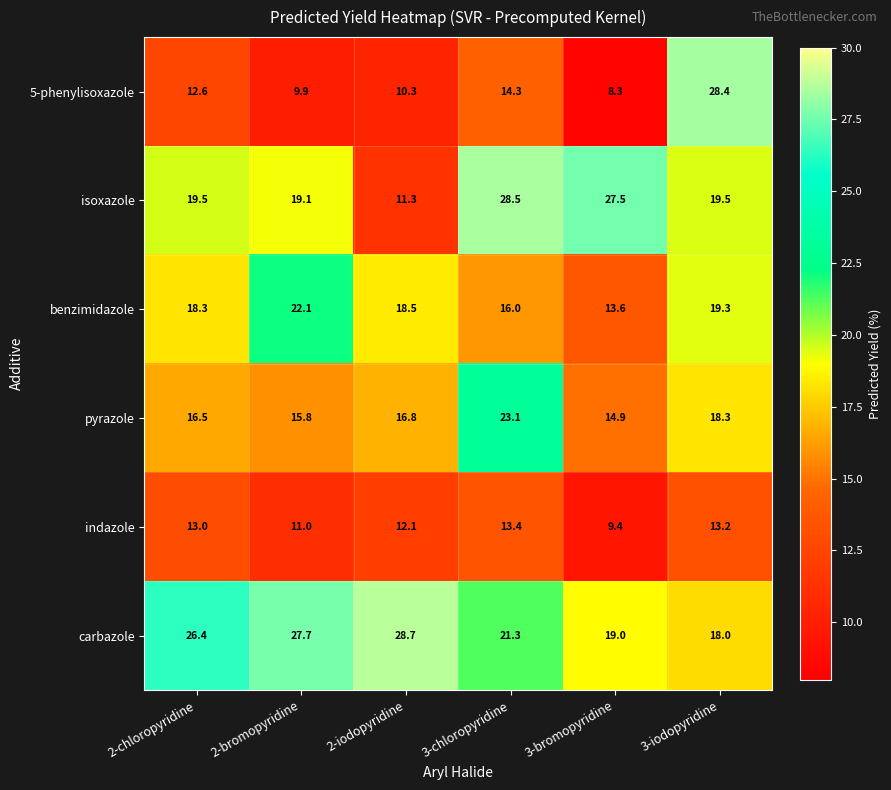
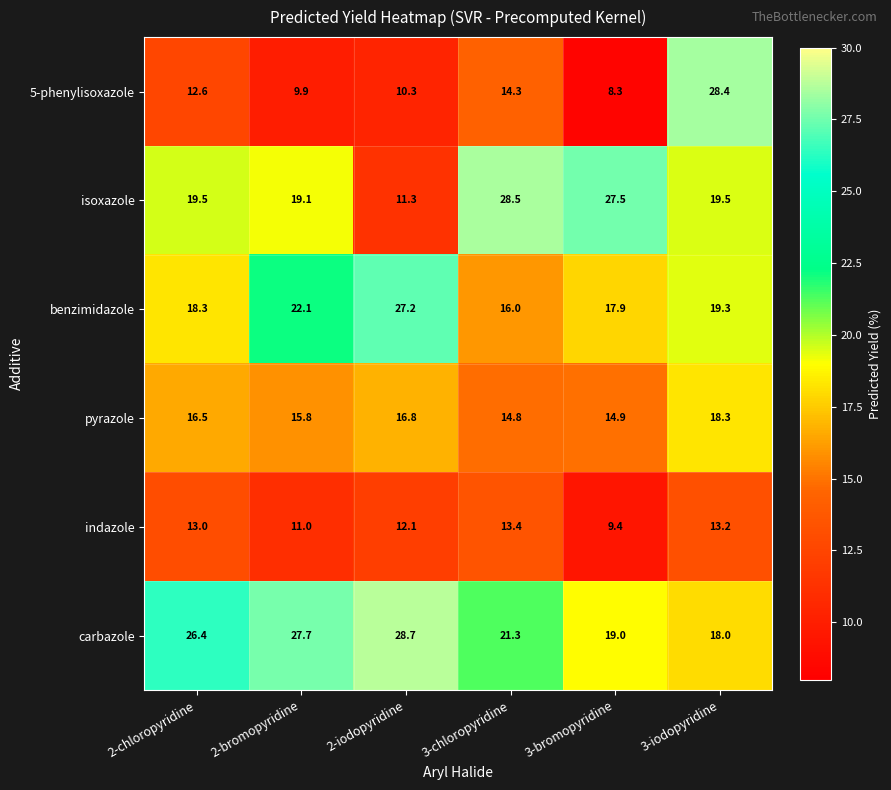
benzimidazole, 2-iodopyridine: 18.5 -> 27.2
benzimidazole, 3-bromopyridine: 13.6 -> 17.9
pyrazole, 3-chloropyridine: 23.1 -> 14.8
